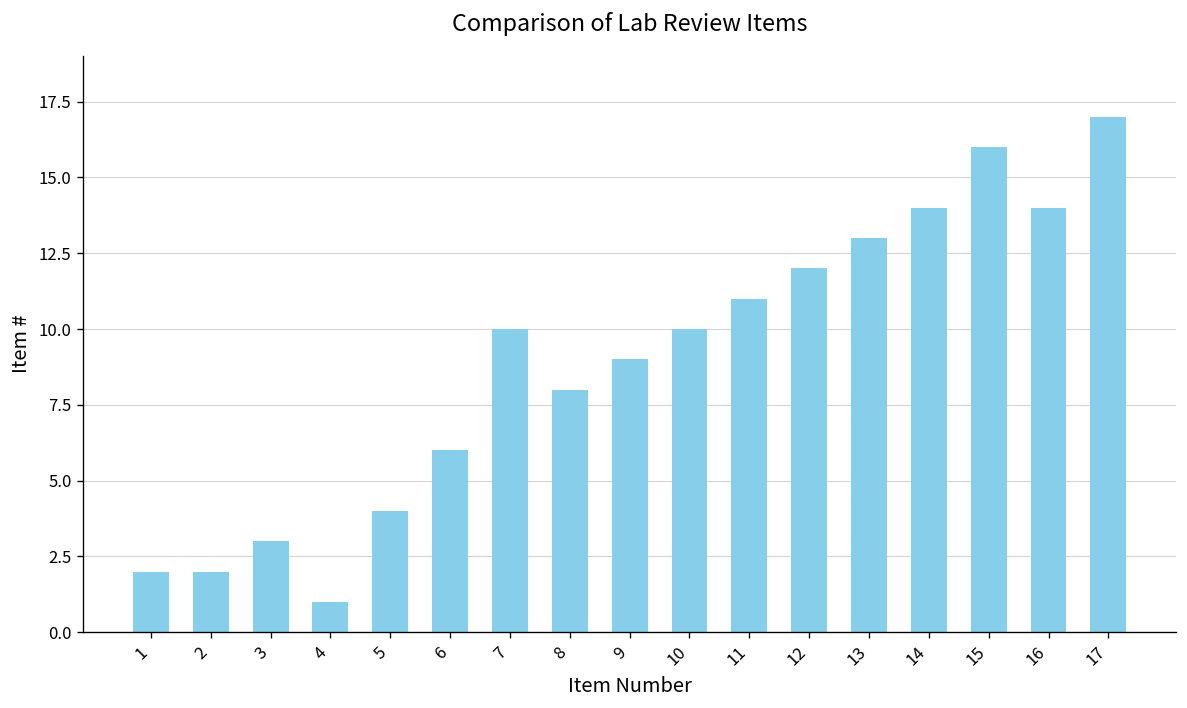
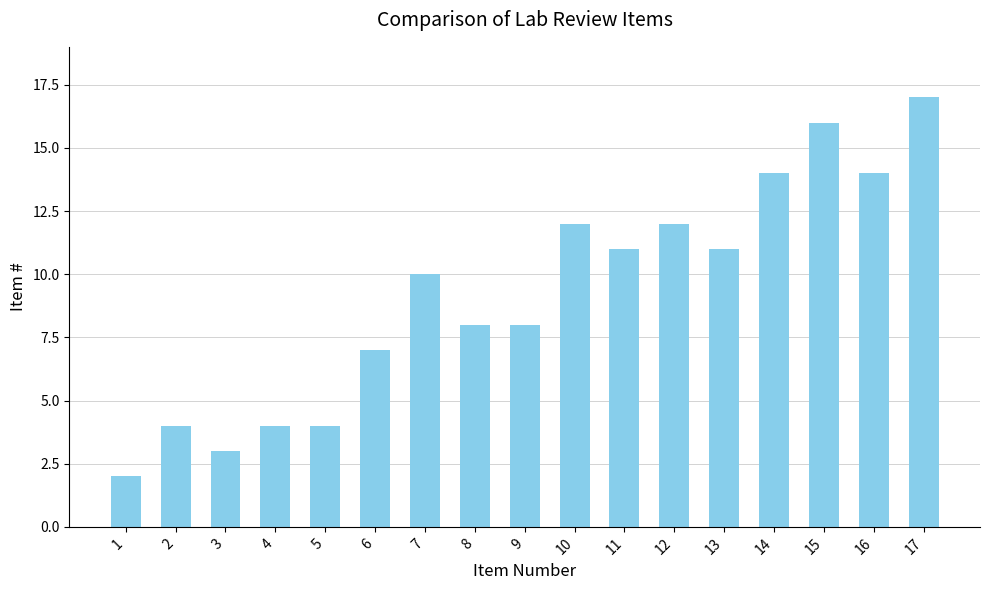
2: 2 -> 4
4: 1 -> 4
6: 6 -> 7
9: 9 -> 8
10: 10 -> 12
13: 13 -> 11
